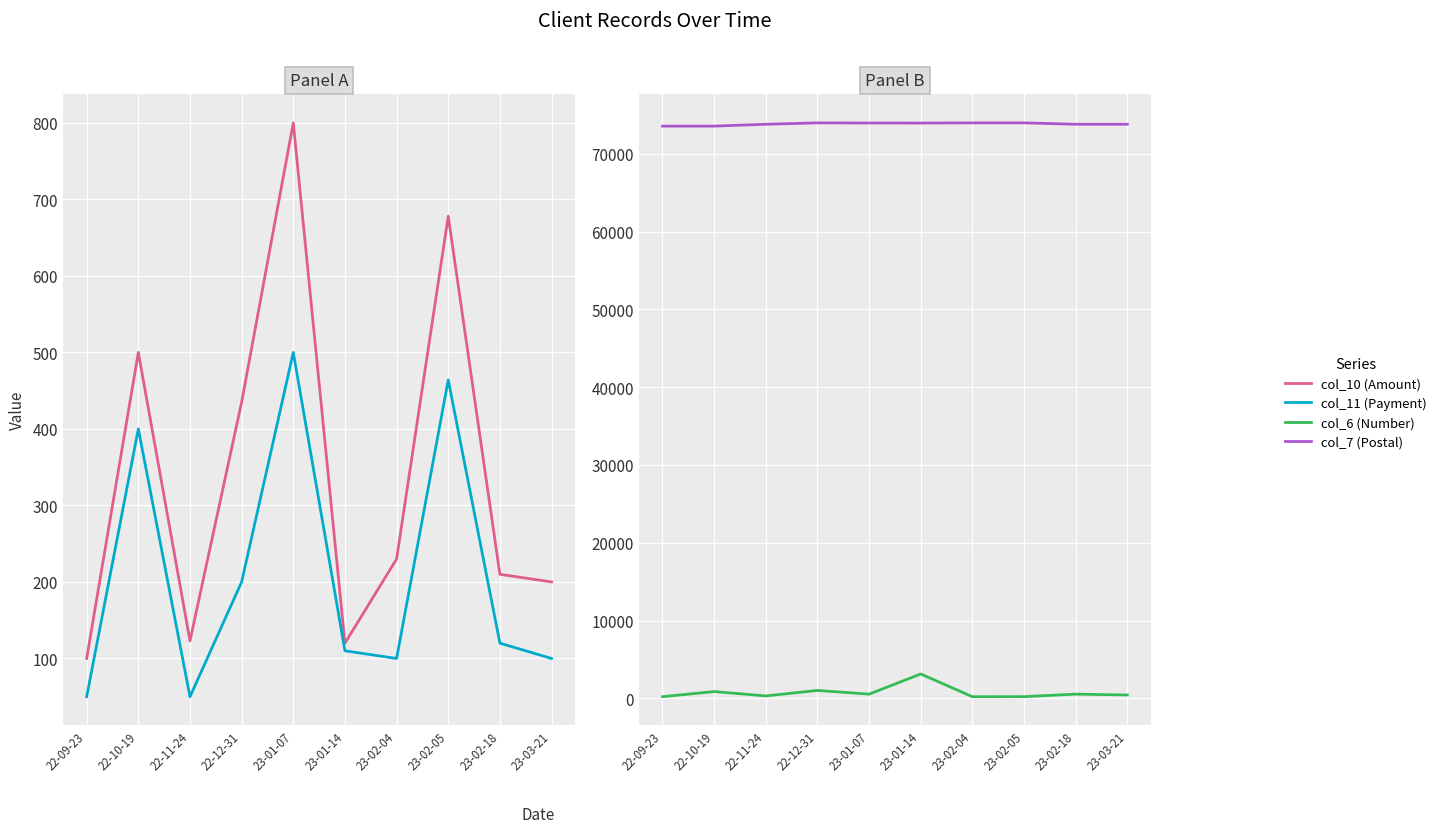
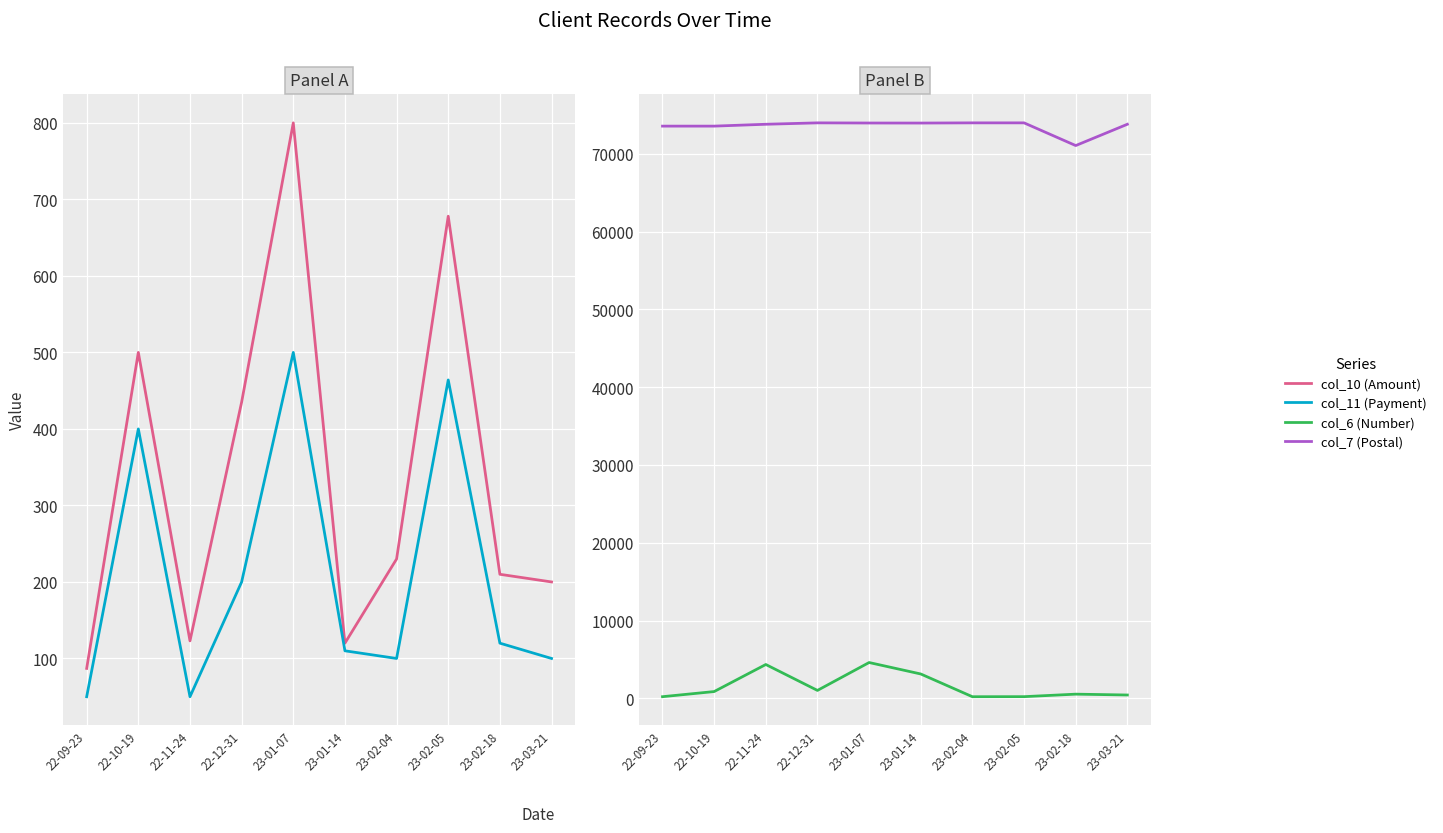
Panel A, col_10 (Amount), 22-09-23: 100 -> 90
Panel B, col_6 (Number), 22-11-24: 0 -> 4000
Panel B, col_6 (Number), 23-01-07: 1000 -> 5000
Panel B, col_7 (Postal), 23-02-18: 74000 -> 71000
